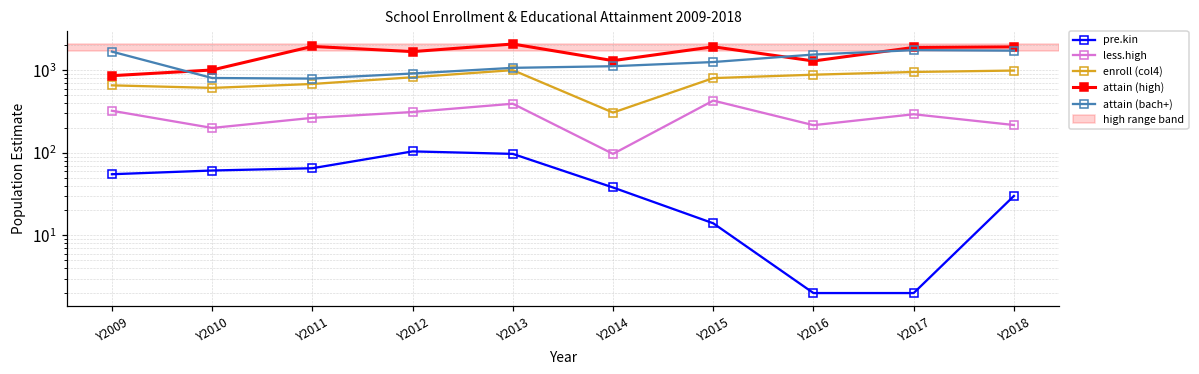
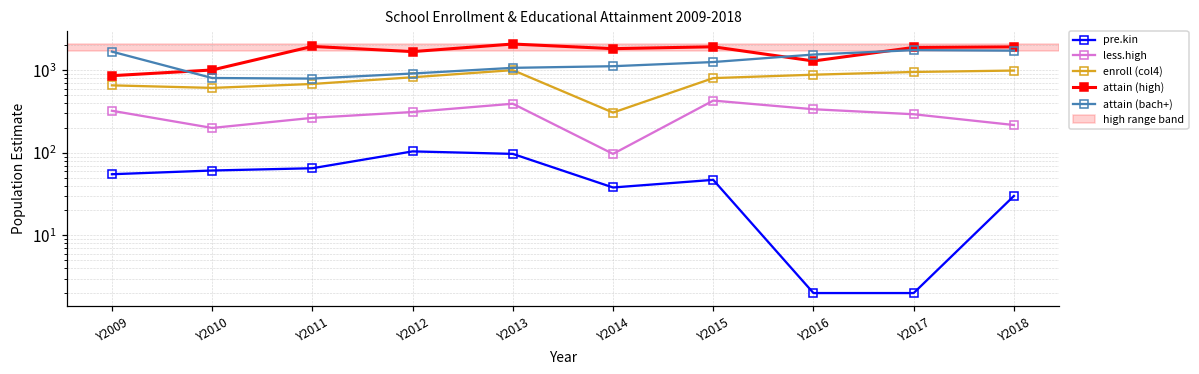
attain (high), Y2014: 1300 -> 1800
pre.kin, Y2015: 14 -> 50
less.high, Y2016: 220 -> 300
